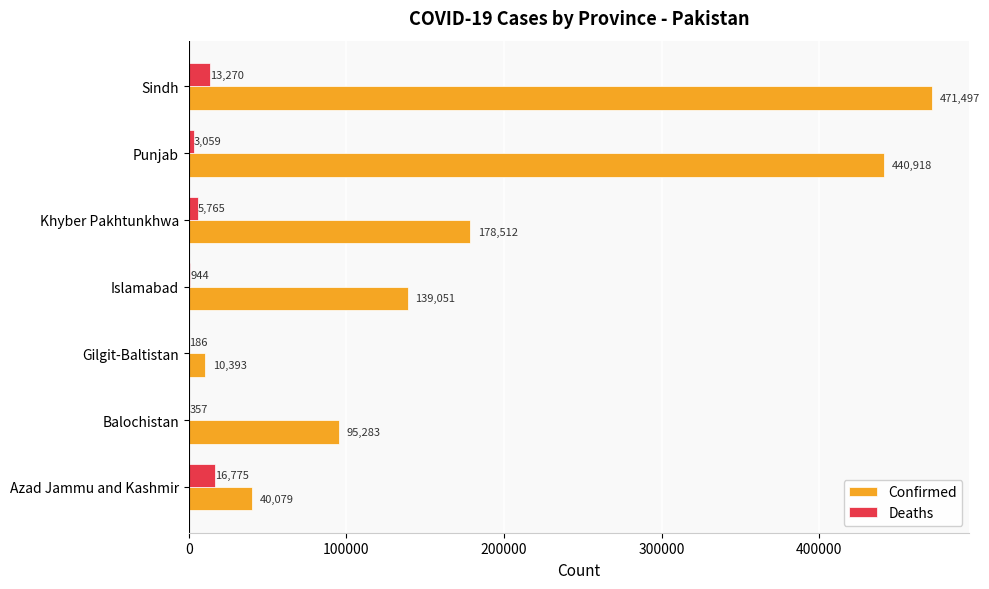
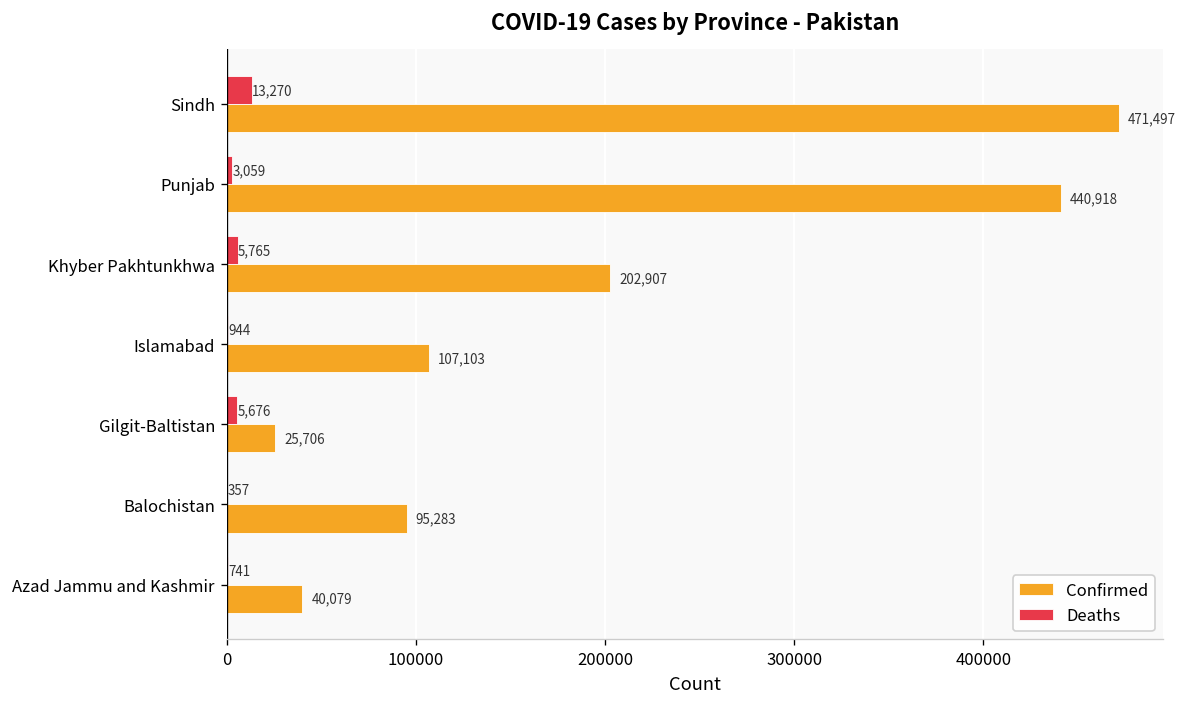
Confirmed, Khyber Pakhtunkhwa: 178,512 -> 202,907
Confirmed, Islamabad: 139,051 -> 107,103
Deaths, Gilgit-Baltistan: 186 -> 5,676
Confirmed, Gilgit-Baltistan: 10,393 -> 25,706
Deaths, Azad Jammu and Kashmir: 16,775 -> 741
